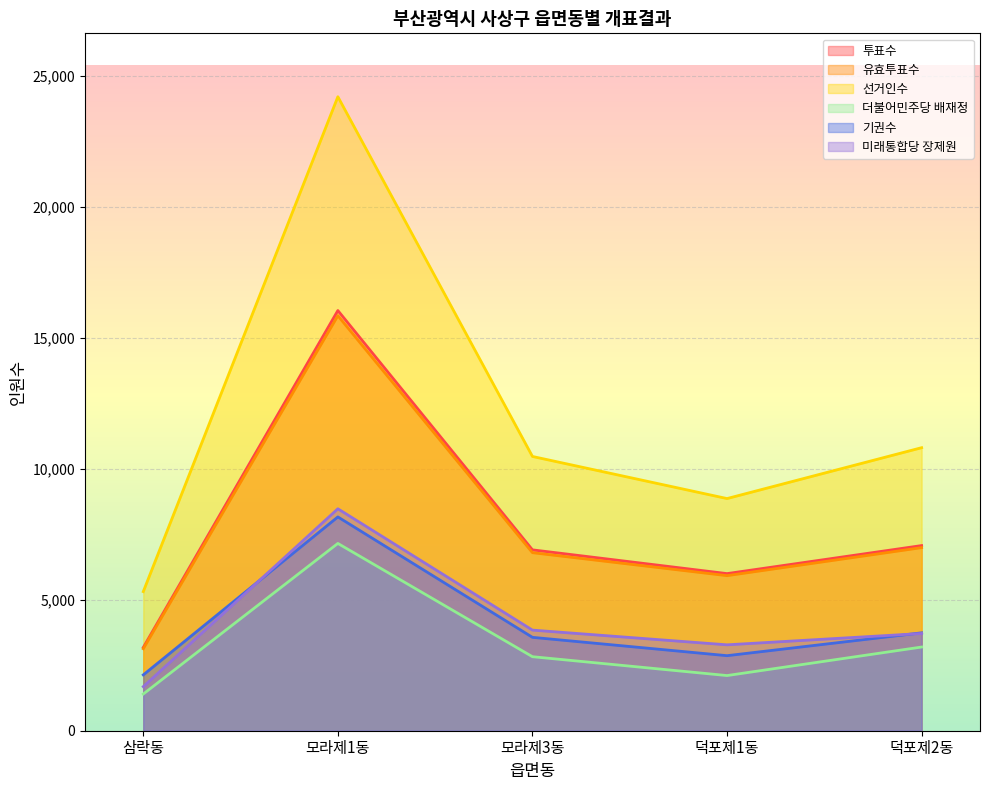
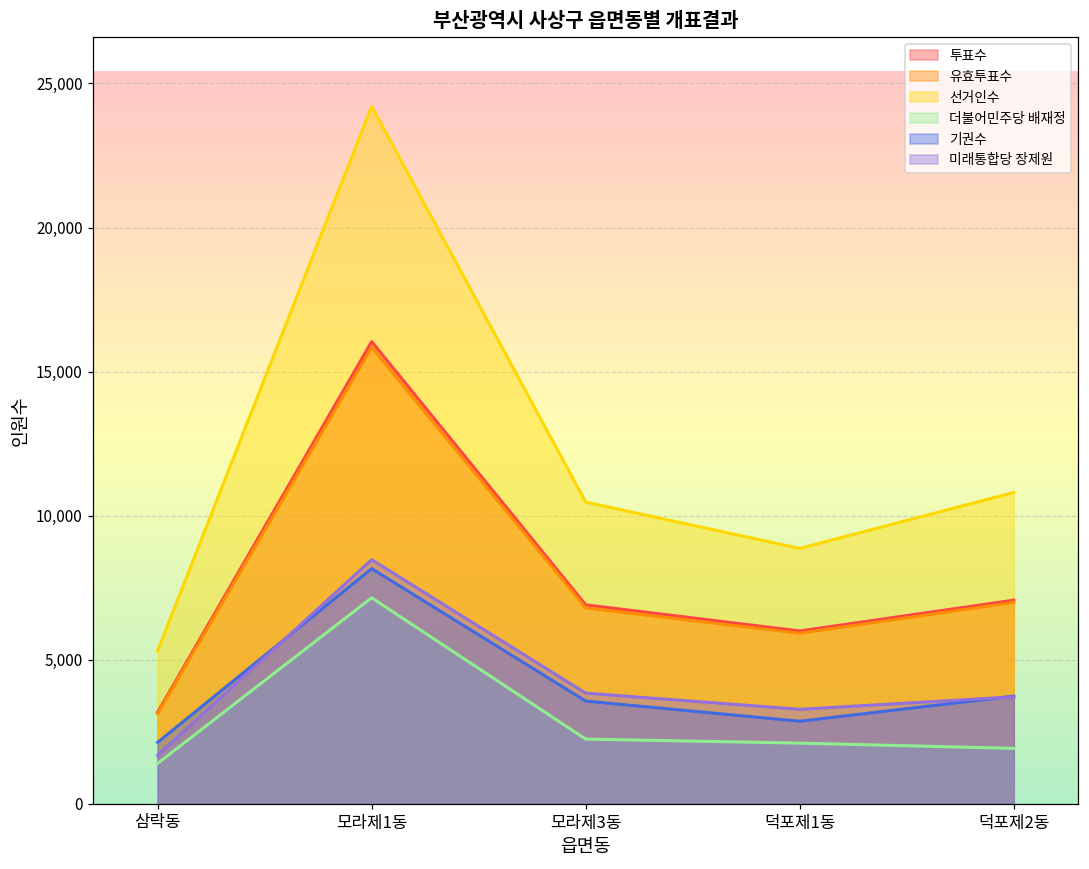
더불어민주당 배재정, 모라제3동: 2,800 -> 2,200
더불어민주당 배재정, 덕포제2동: 3,200 -> 1,900
